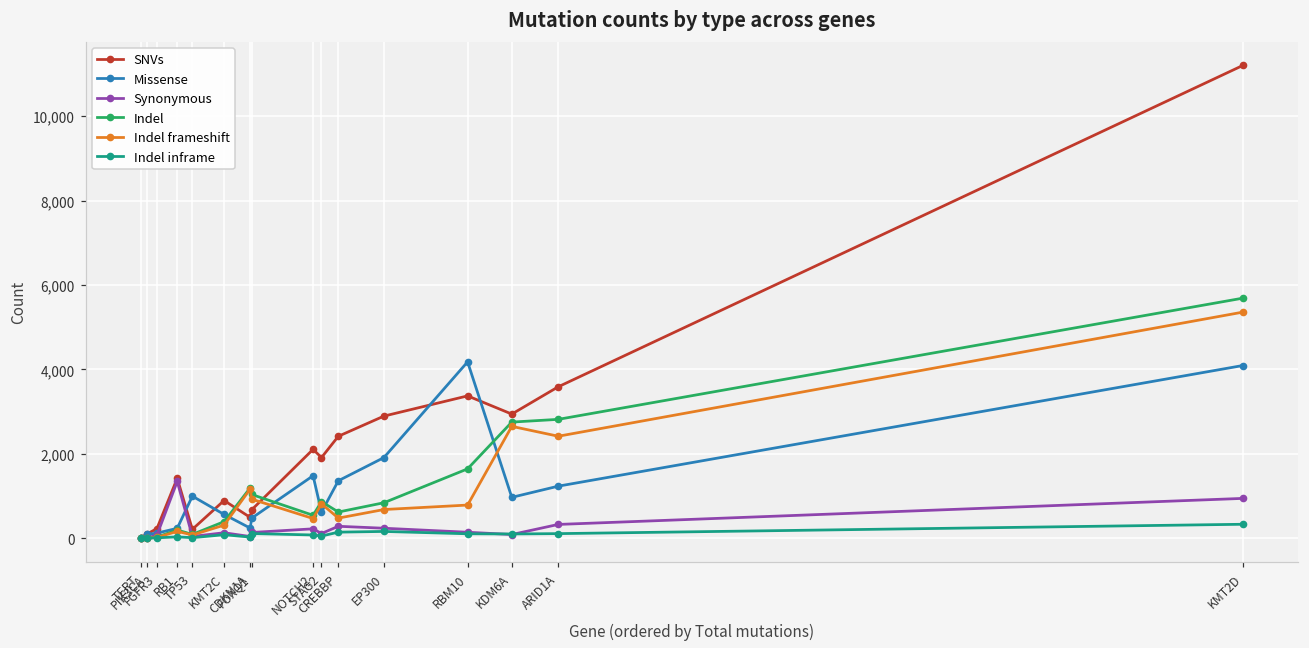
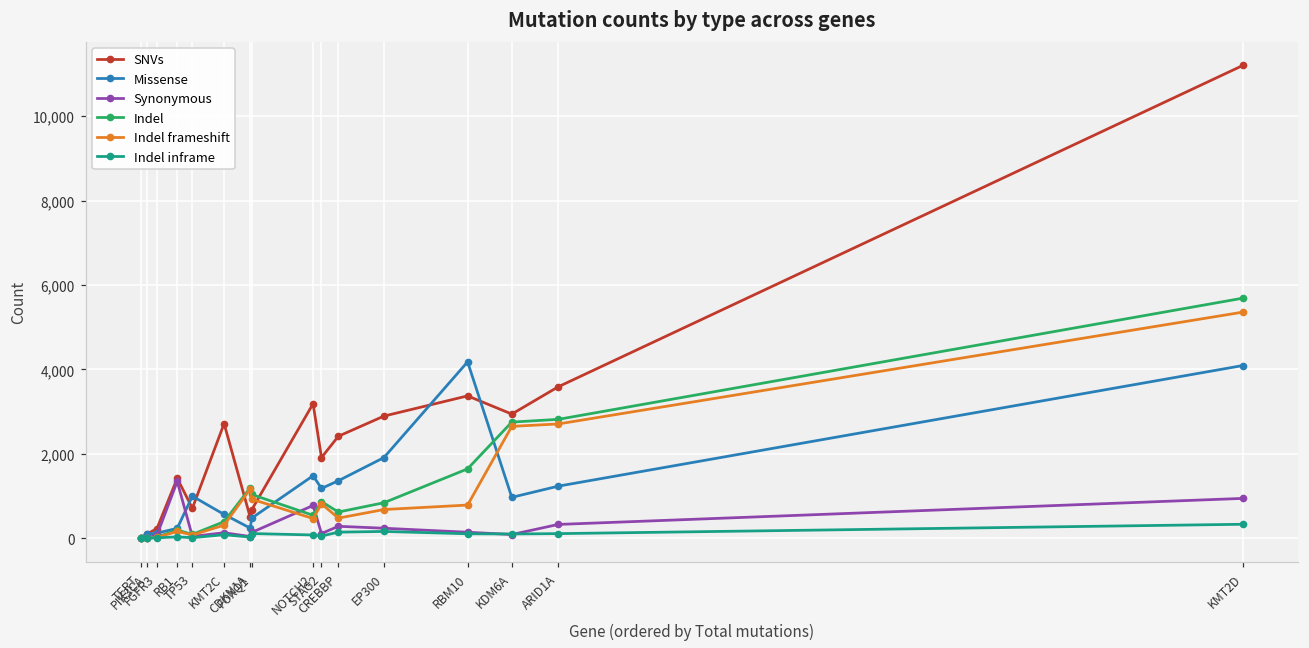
SNVs, TP53: 200 -> 700
SNVs, KMT2C: 900 -> 2,700
SNVs, NOTCH2: 2,100 -> 3,200
Synonymous, NOTCH2: 200 -> 800
Missense, STAG2: 600 -> 1,200
Indel frameshift, ARID1A: 2,400 -> 2,700
